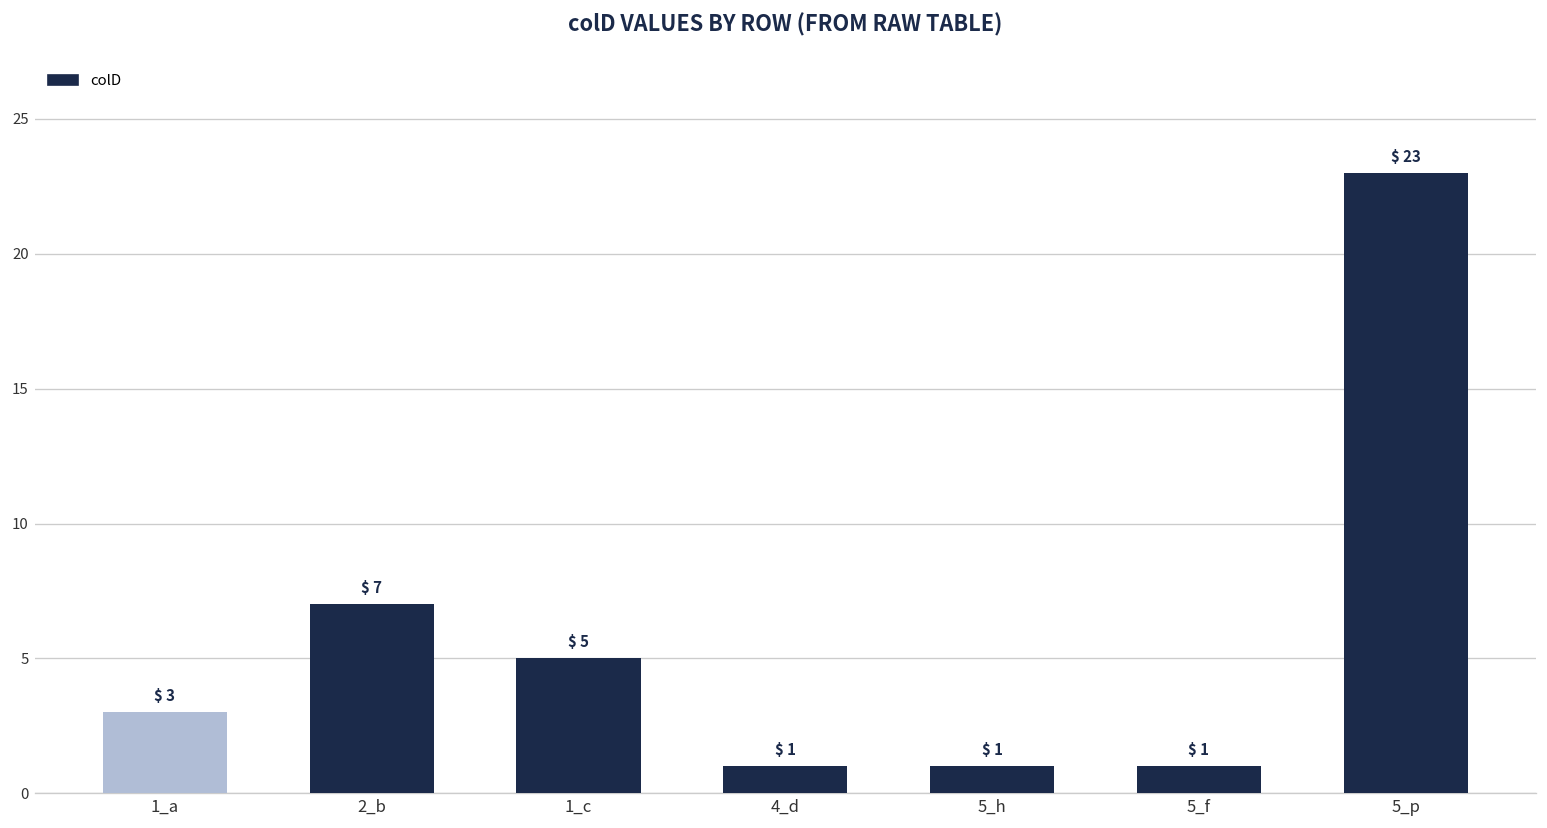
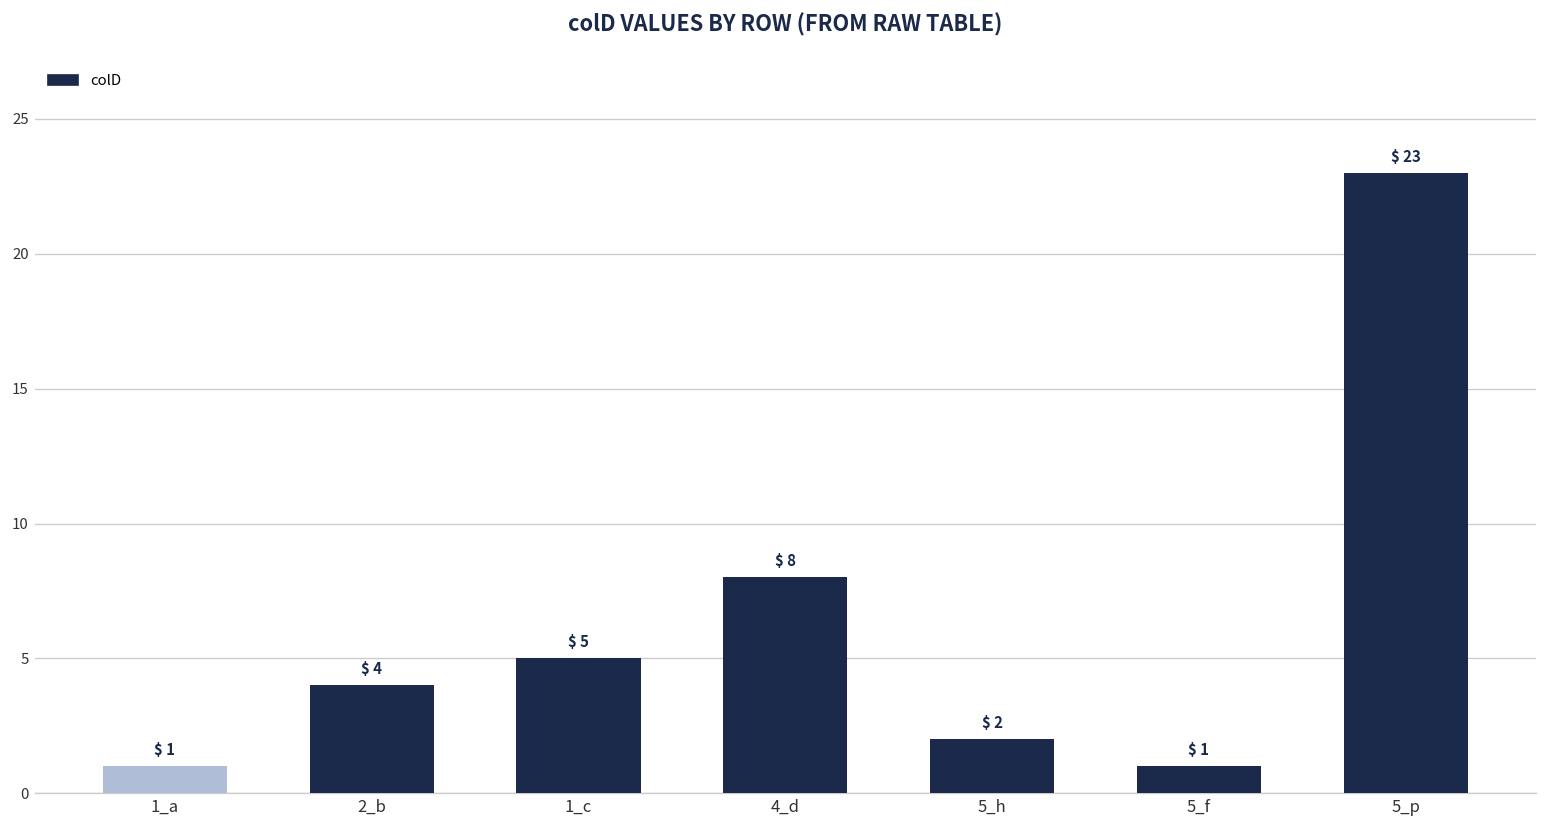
1_a: 3 -> 1
2_b: 7 -> 4
4_d: 1 -> 8
5_h: 1 -> 2
